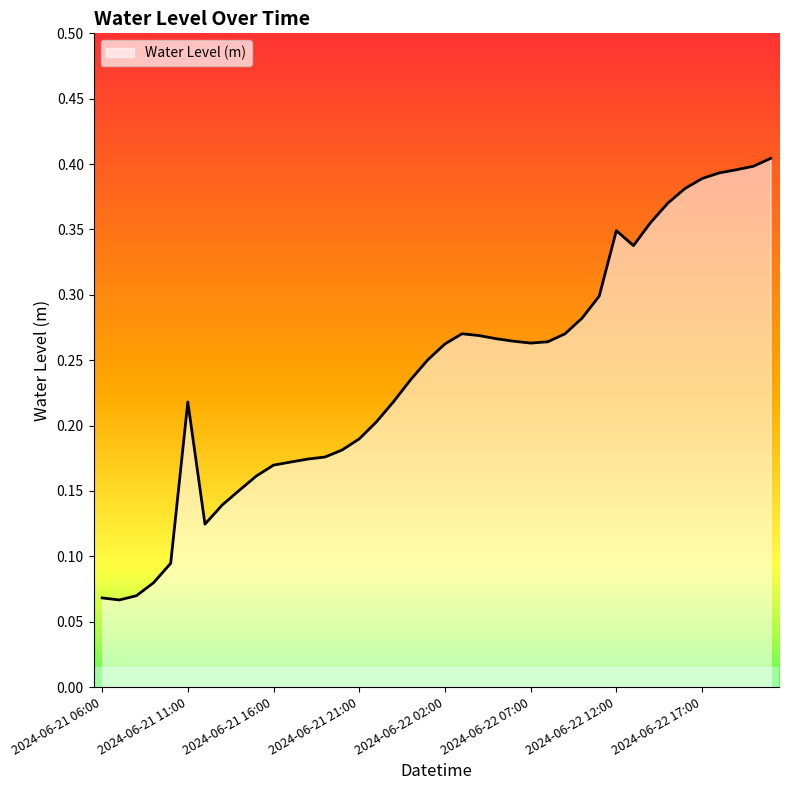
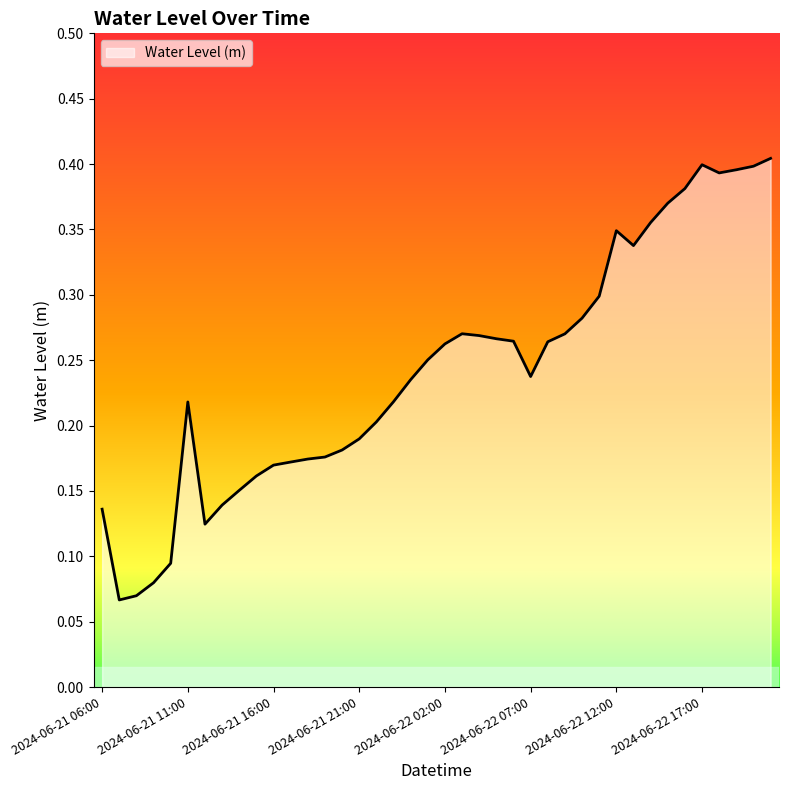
2024-06-21 06:00: 0.068 -> 0.136
2024-06-22 07:00: 0.263 -> 0.237
2024-06-22 17:00: 0.389 -> 0.399
